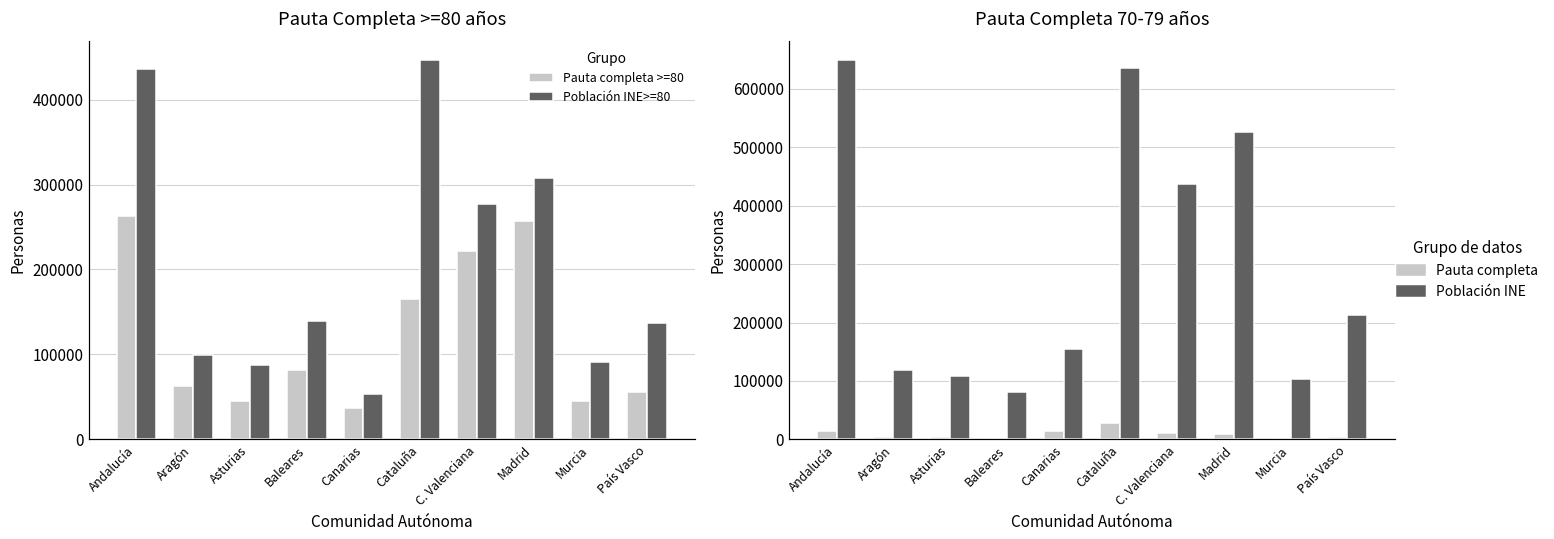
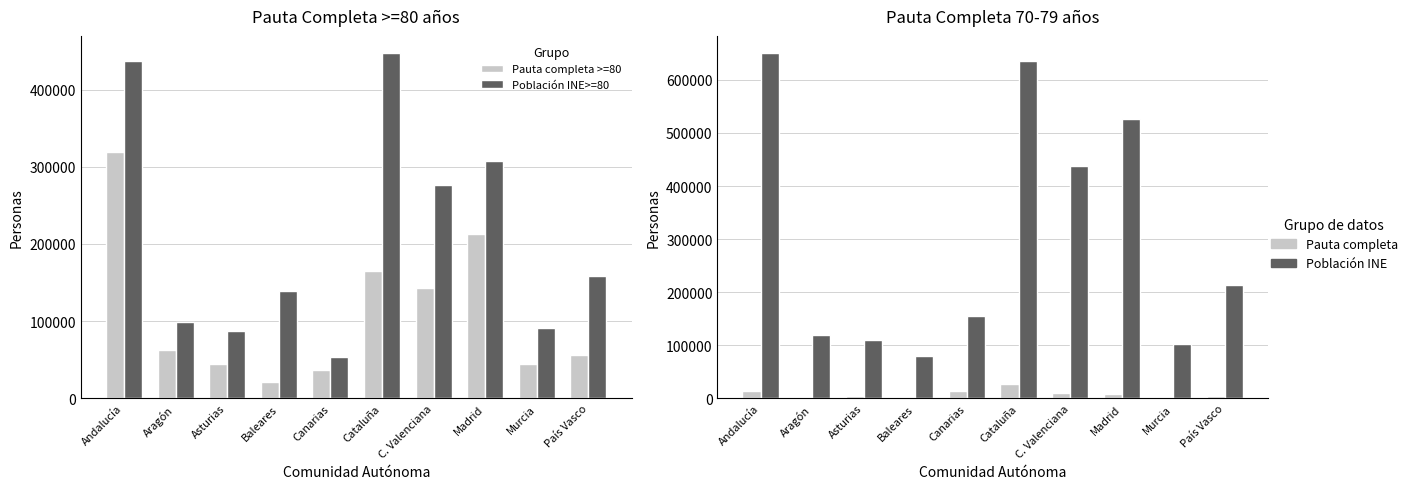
Pauta Completa >=80 años, Pauta completa >=80, Andalucía: 260000 -> 320000
Pauta Completa >=80 años, Pauta completa >=80, Baleares: 80000 -> 20000
Pauta Completa >=80 años, Pauta completa >=80, C. Valenciana: 220000 -> 140000
Pauta Completa >=80 años, Pauta completa >=80, Madrid: 260000 -> 210000
Pauta Completa >=80 años, Población INE>=80, País Vasco: 140000 -> 160000
